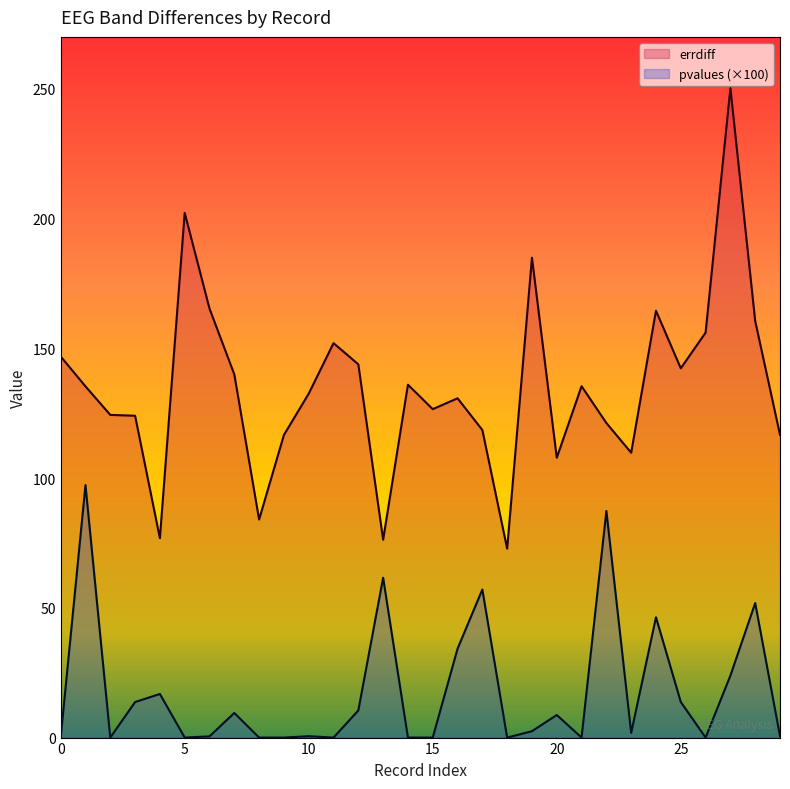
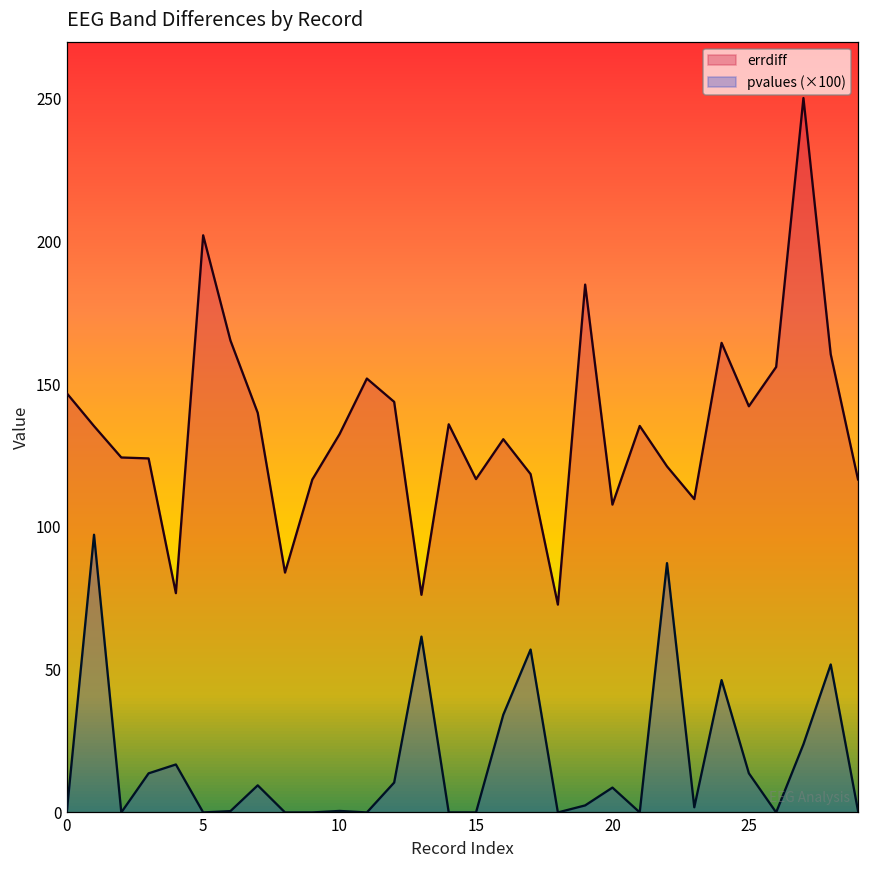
errdiff, 15: 127 -> 117
